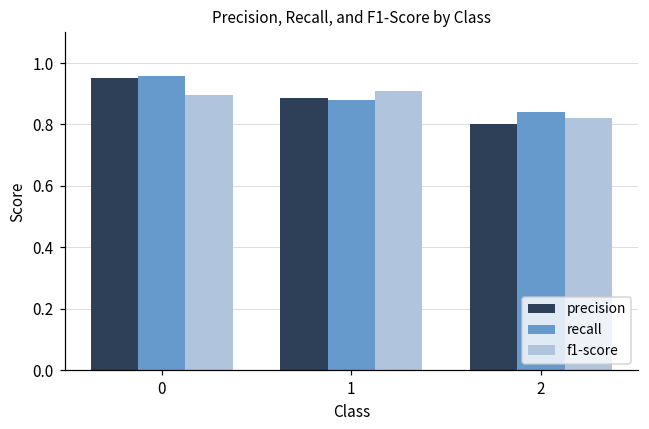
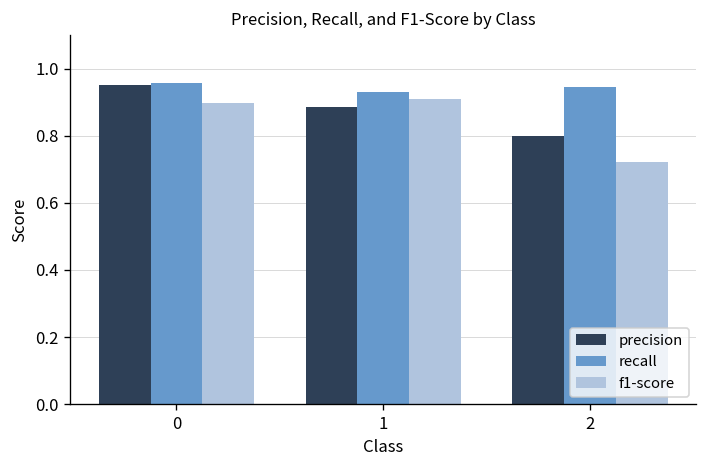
recall, 1: 0.88 -> 0.93
recall, 2: 0.84 -> 0.95
f1-score, 2: 0.82 -> 0.72
